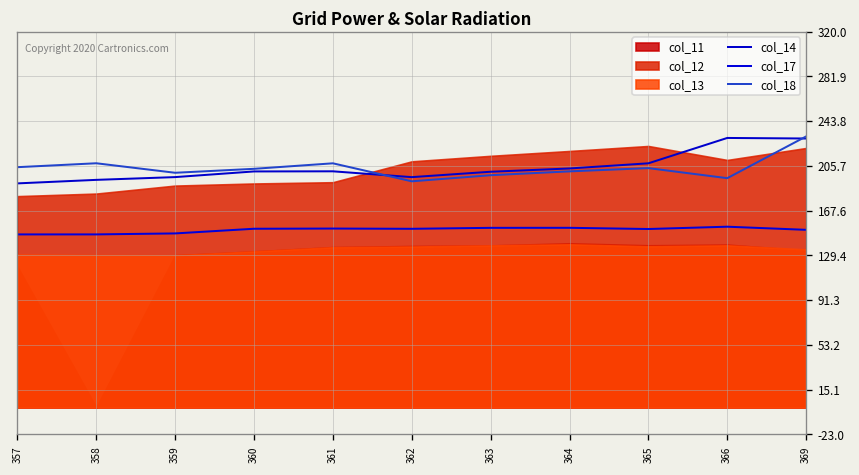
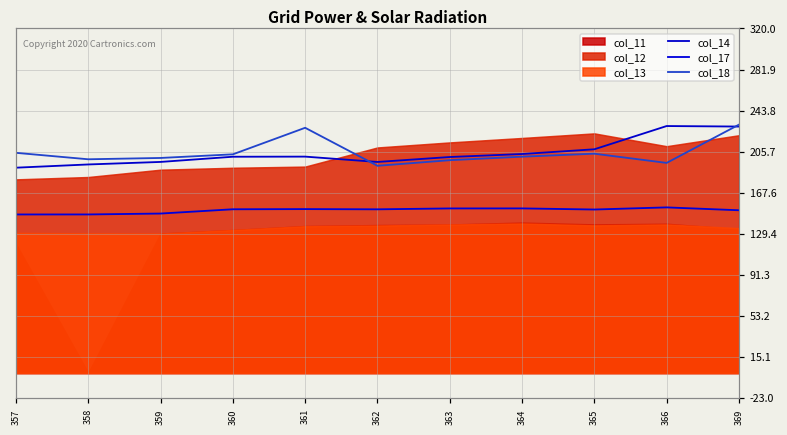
col_18, 358: 210 -> 200
col_18, 361: 210 -> 230
